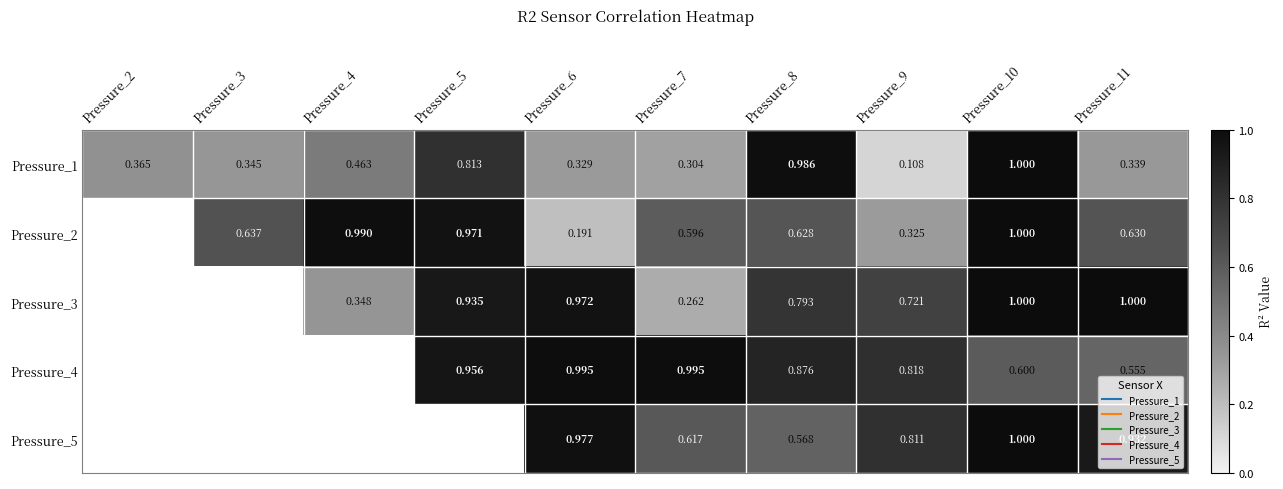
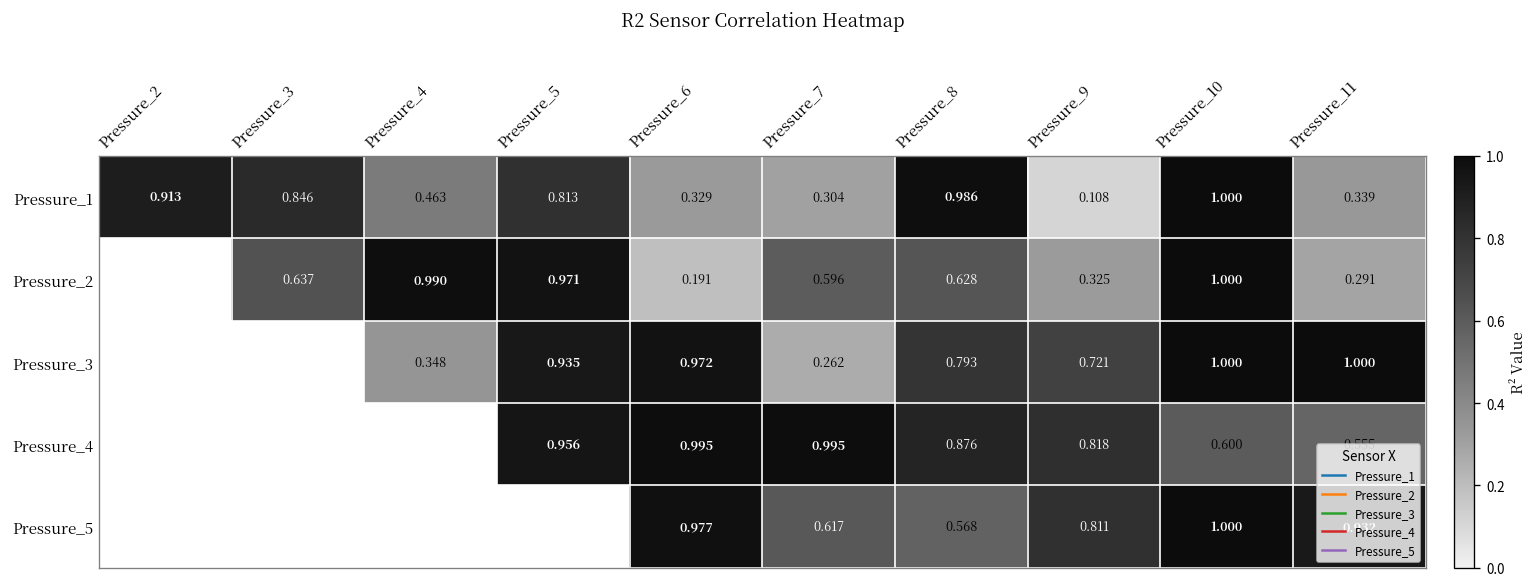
Pressure_1, Pressure_2: 0.365 -> 0.913
Pressure_1, Pressure_3: 0.345 -> 0.846
Pressure_2, Pressure_11: 0.630 -> 0.291
